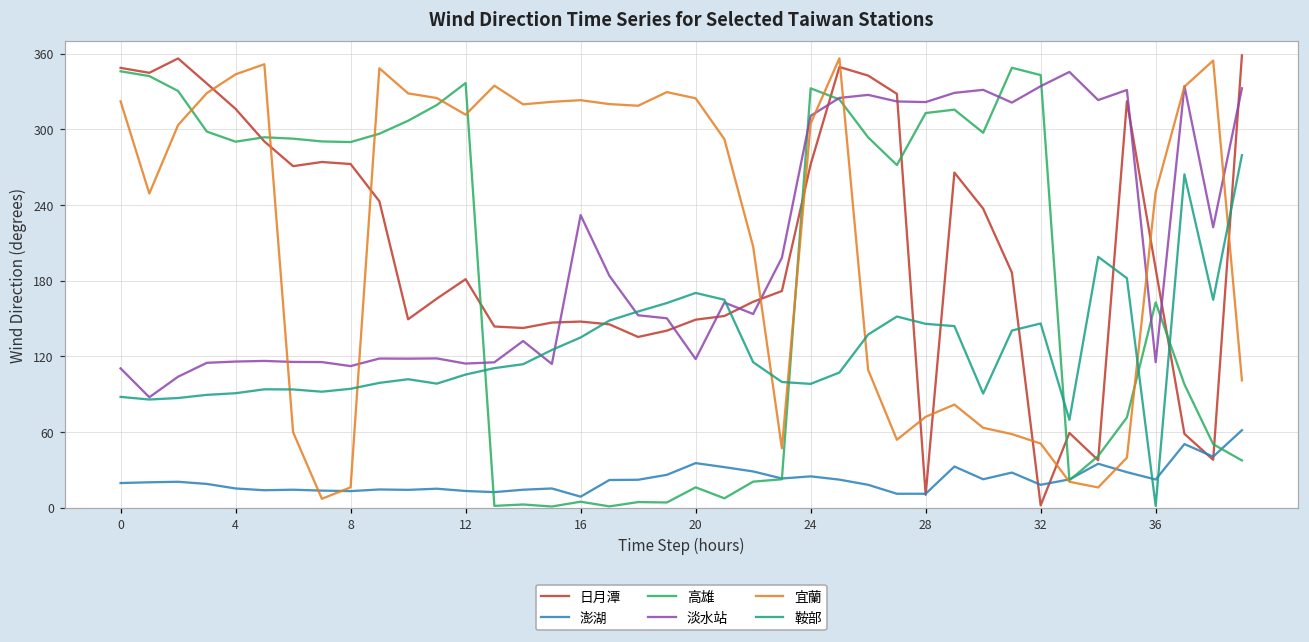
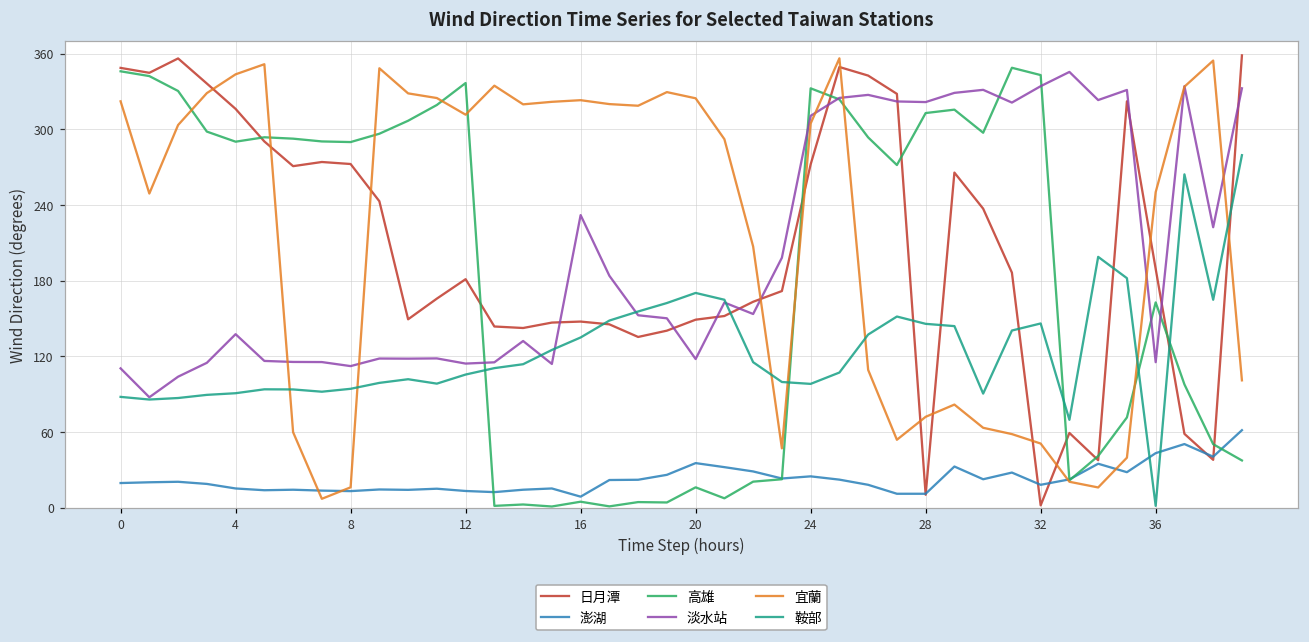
淡水站, 4: 116 -> 138
澎湖, 36: 22 -> 43
